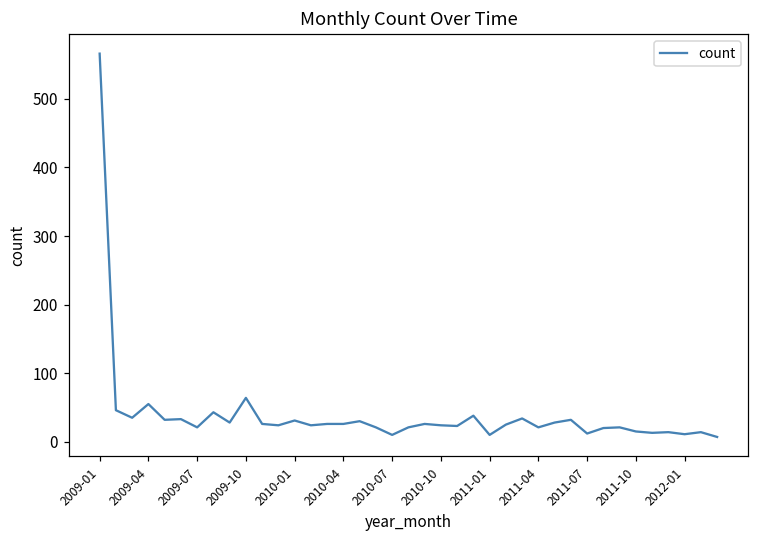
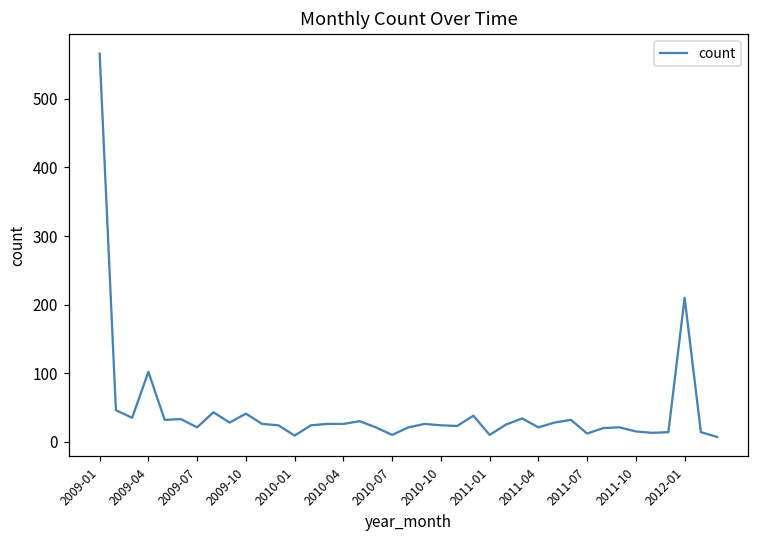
2009-04: 60 -> 100
2009-10: 60 -> 40
2010-01: 30 -> 10
2012-01: 10 -> 210
